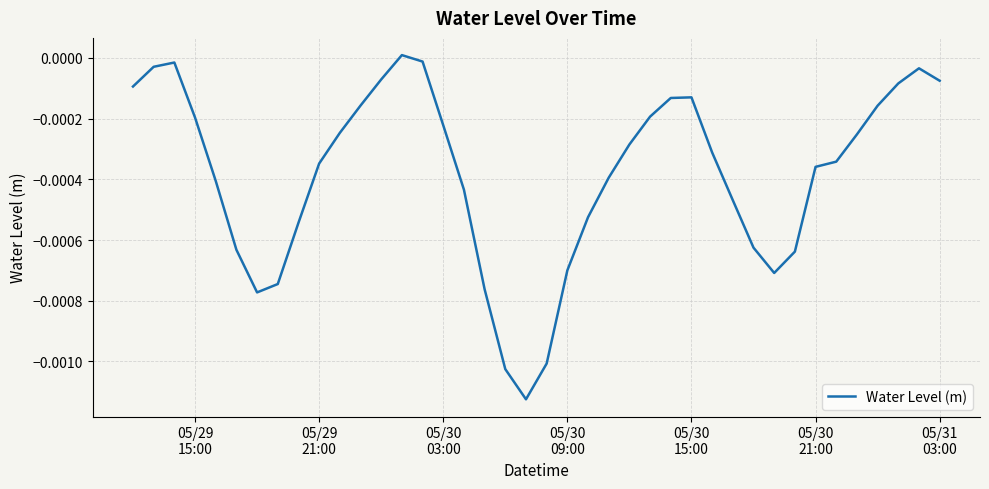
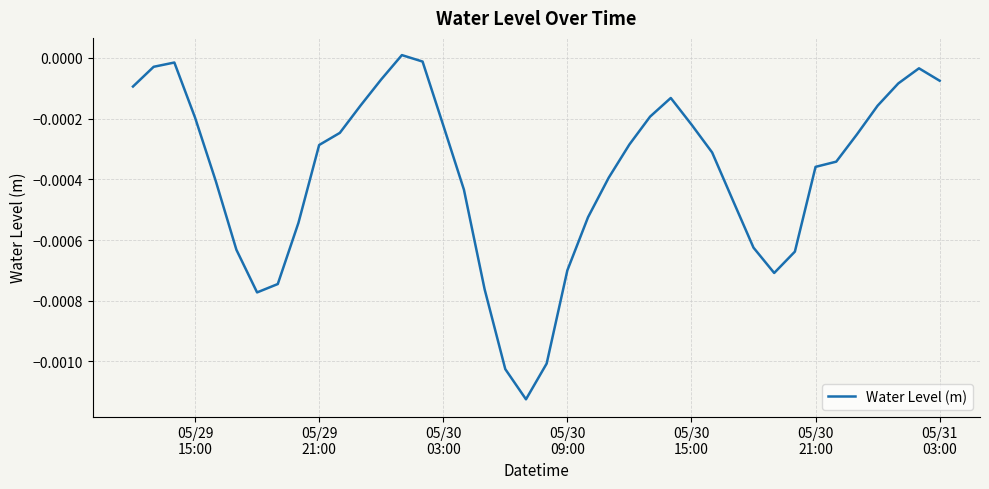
05/29 21:00: -0.00035 -> -0.00029
05/30 15:00: -0.00013 -> -0.00022
